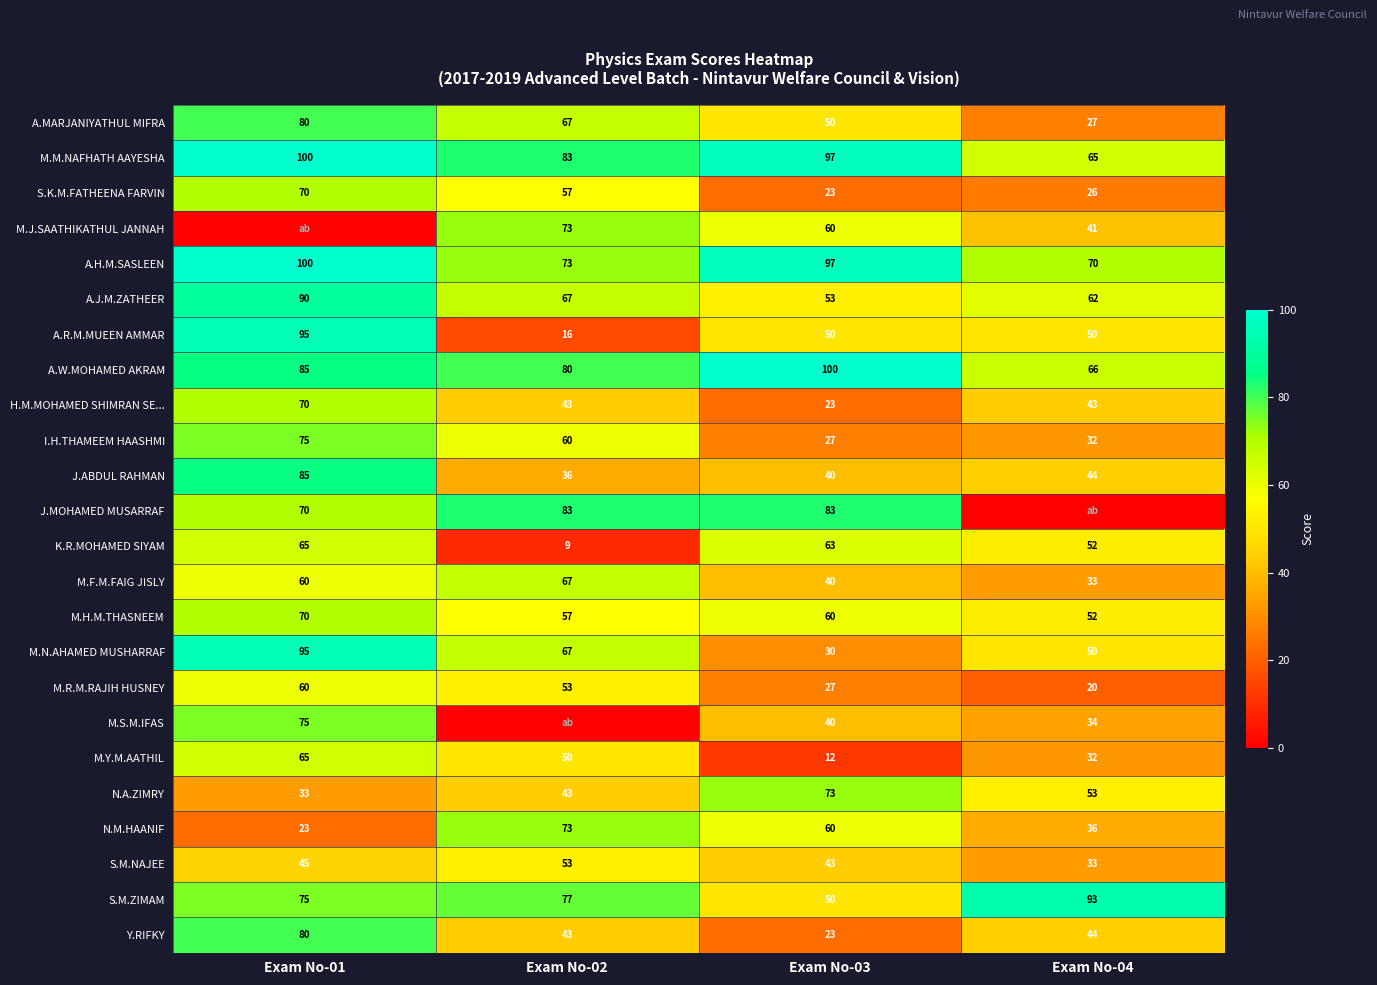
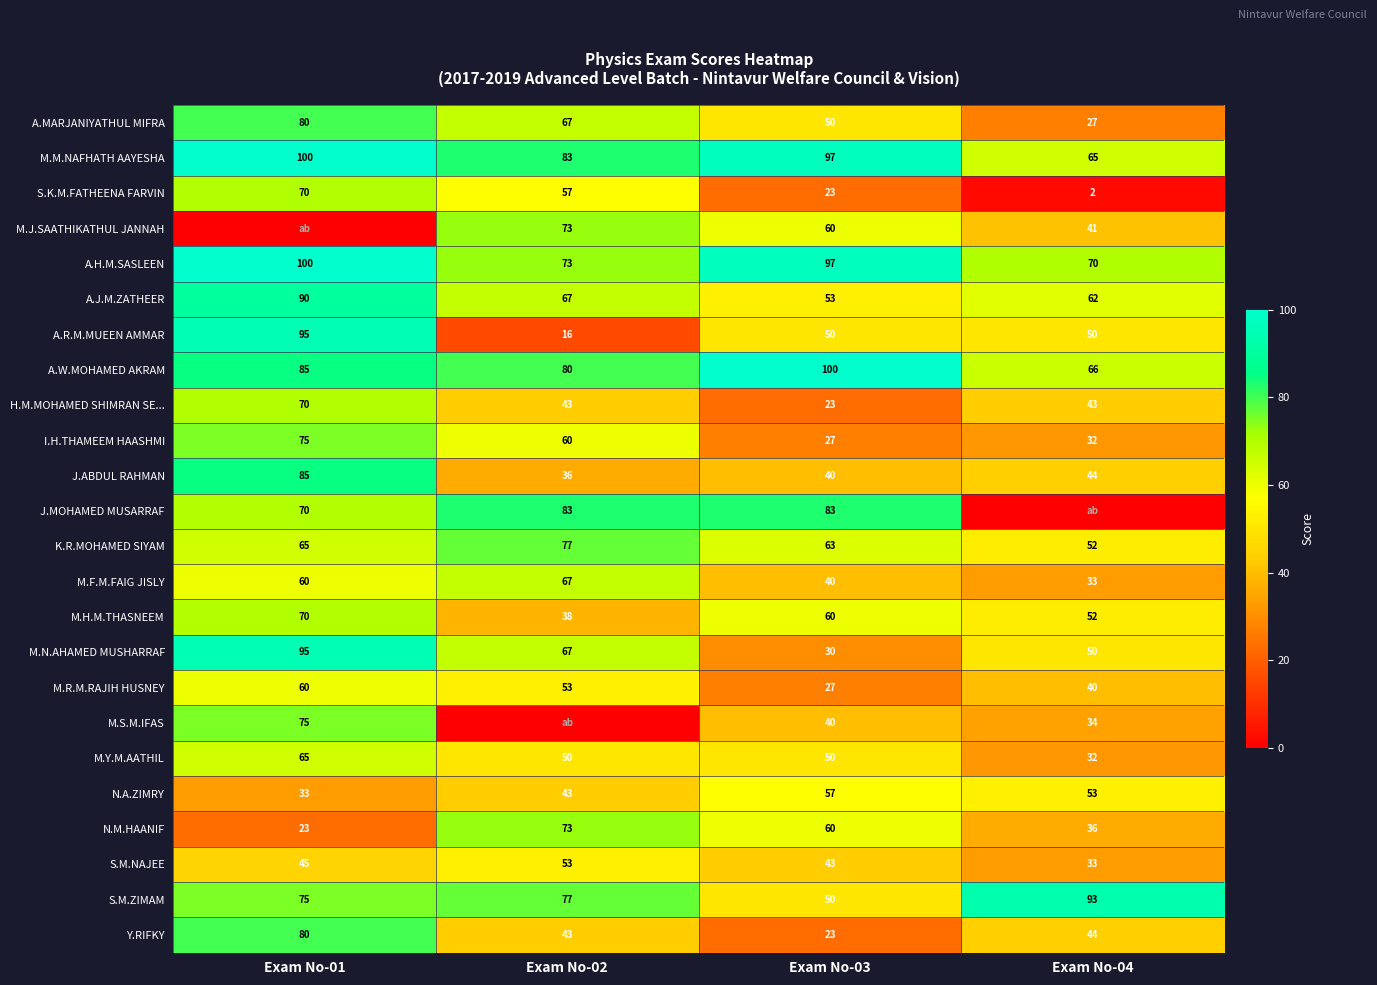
S.K.M.FATHEENA FARVIN, Exam No-04: 26 -> 2
K.R.MOHAMED SIYAM, Exam No-02: 9 -> 77
M.H.M.THASNEEM, Exam No-02: 57 -> 38
M.R.M.RAJIH HUSNEY, Exam No-04: 20 -> 40
M.Y.M.AATHIL, Exam No-03: 12 -> 50
N.A.ZIMRY, Exam No-03: 73 -> 57
